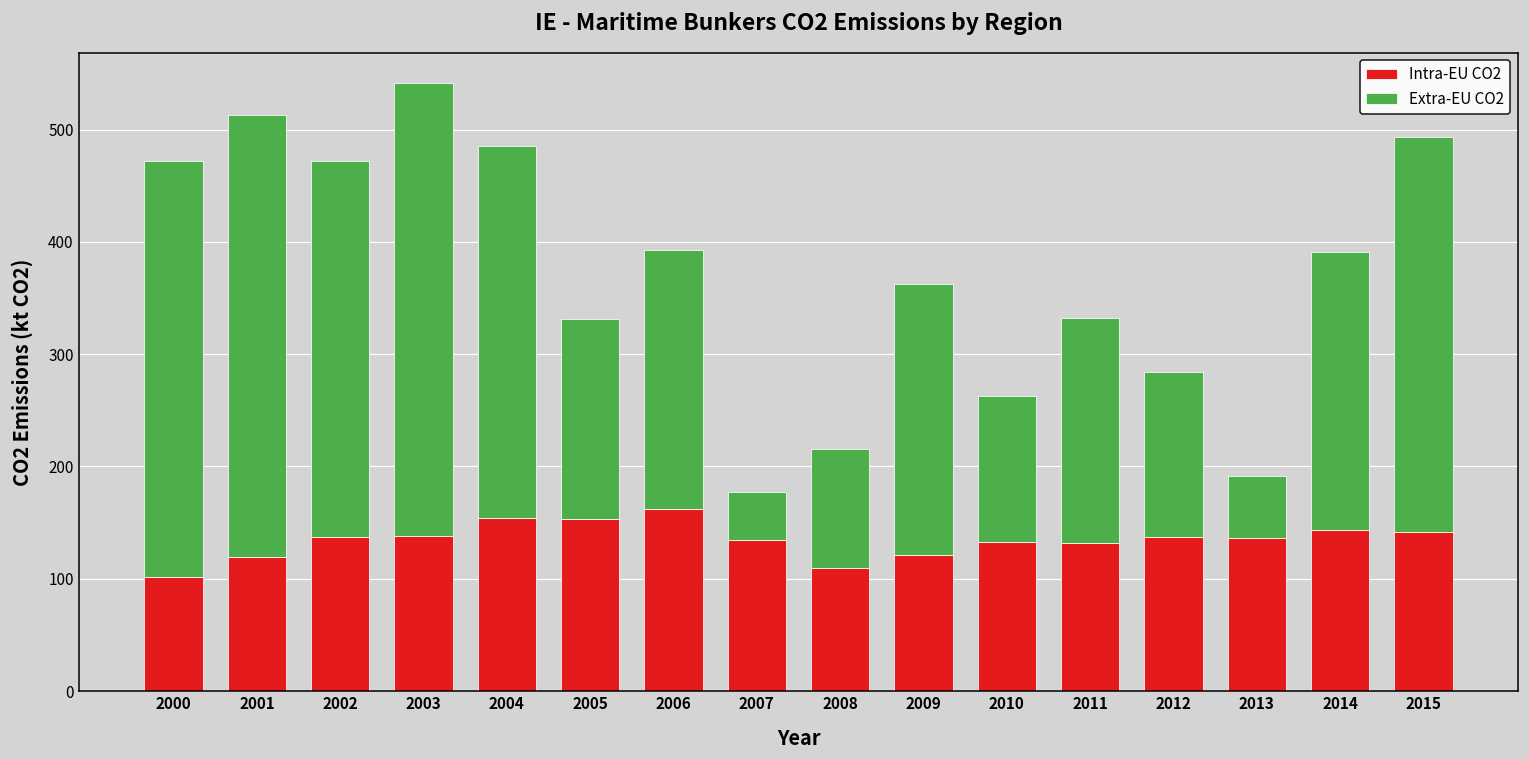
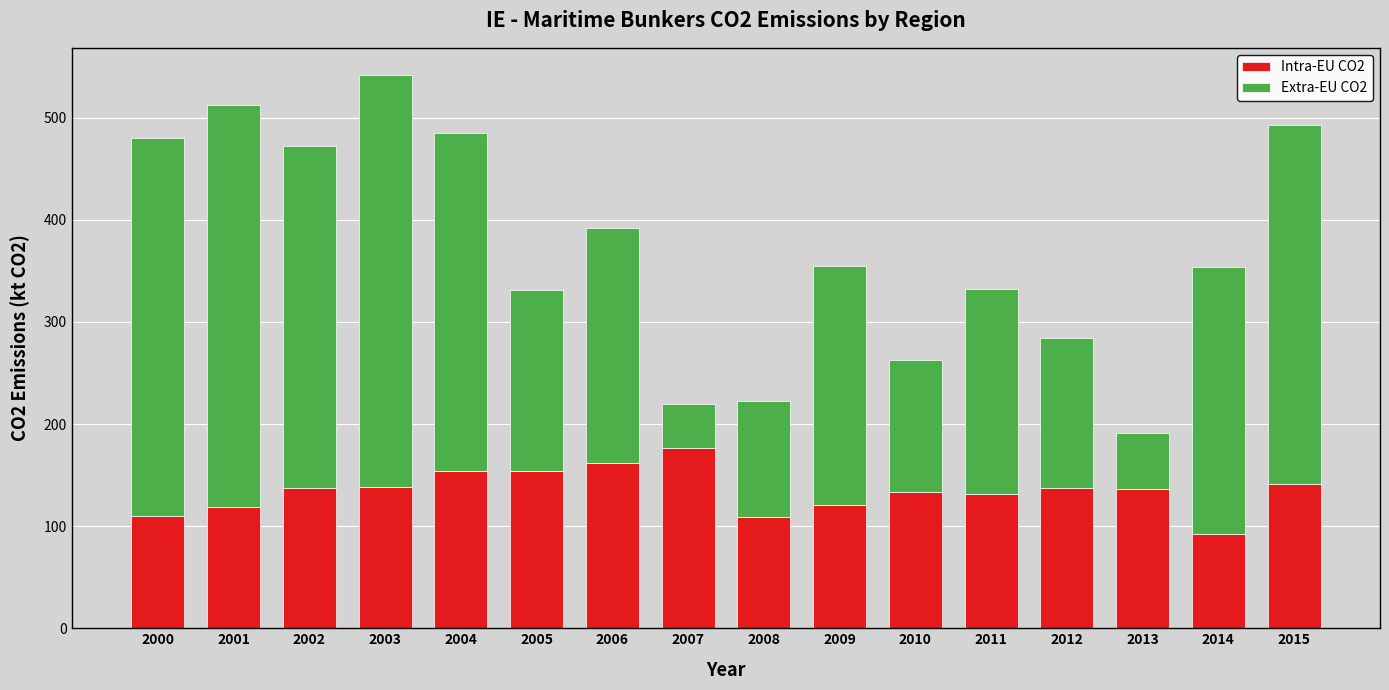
Intra-EU CO2, 2000: 102 -> 110
Intra-EU CO2, 2007: 135 -> 176
Extra-EU CO2, 2008: 106 -> 114
Extra-EU CO2, 2009: 242 -> 234
Intra-EU CO2, 2014: 144 -> 92
Extra-EU CO2, 2014: 248 -> 262
